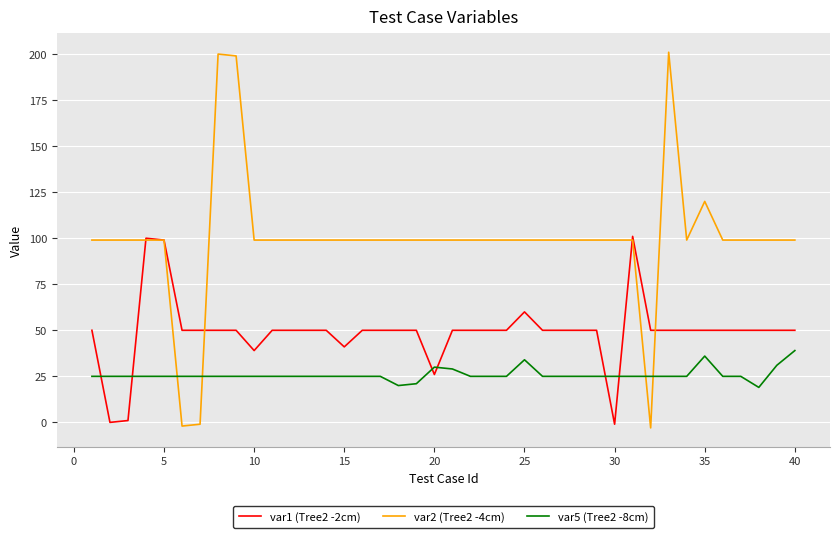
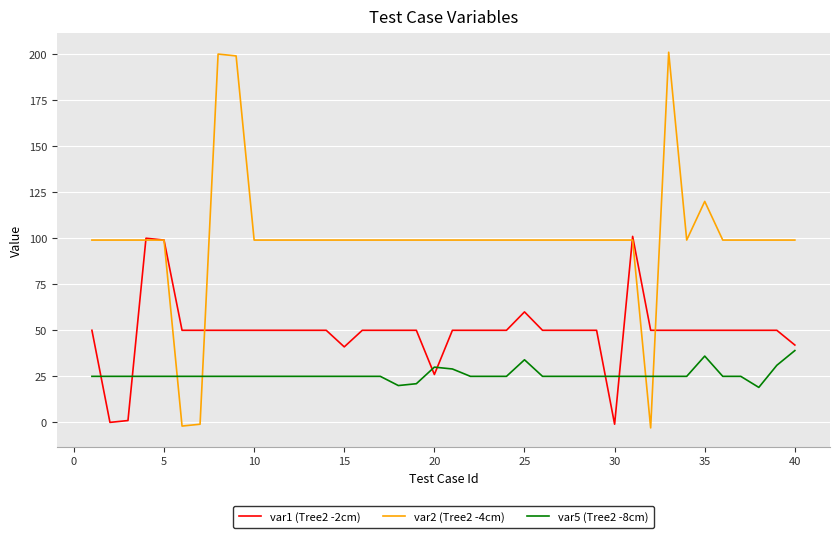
var1 (Tree2 -2cm), 10: 39 -> 50
var1 (Tree2 -2cm), 40: 50 -> 42
